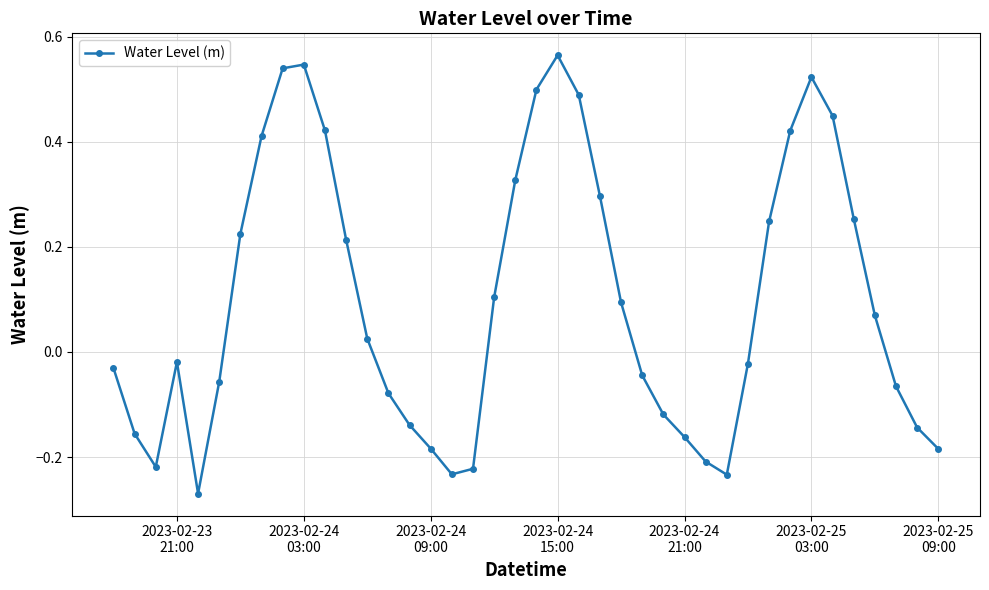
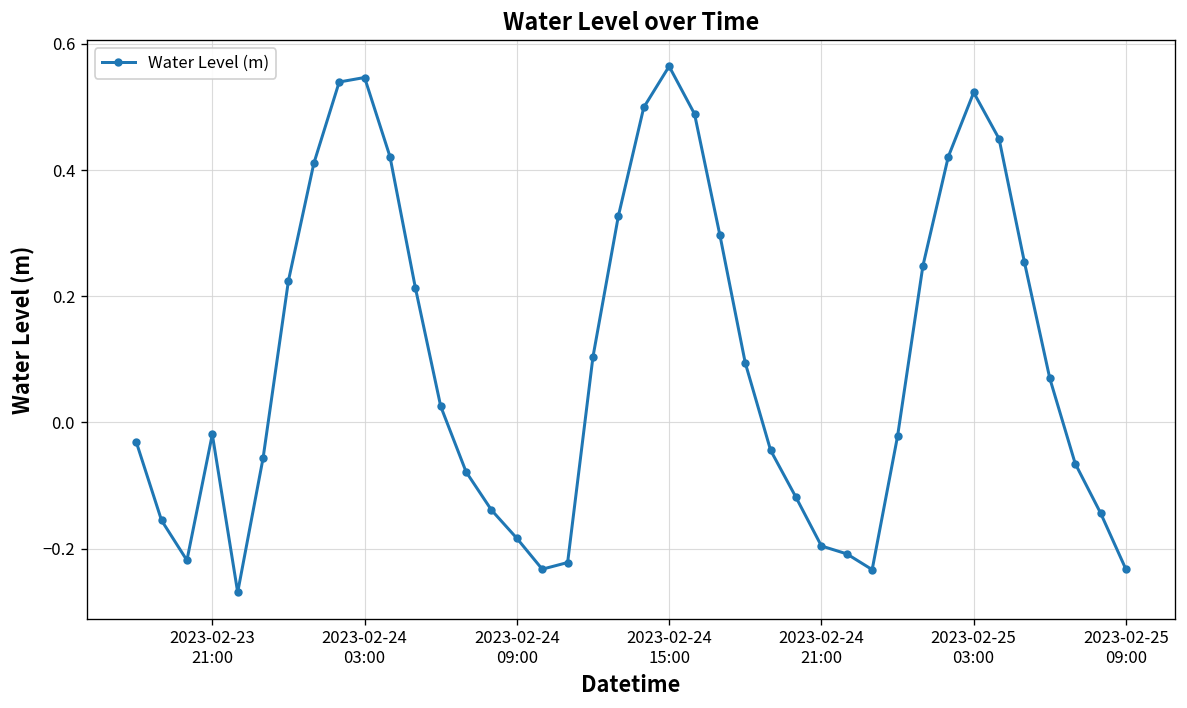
2023-02-24 21:00: -0.16 -> -0.20
2023-02-25 09:00: -0.18 -> -0.23
